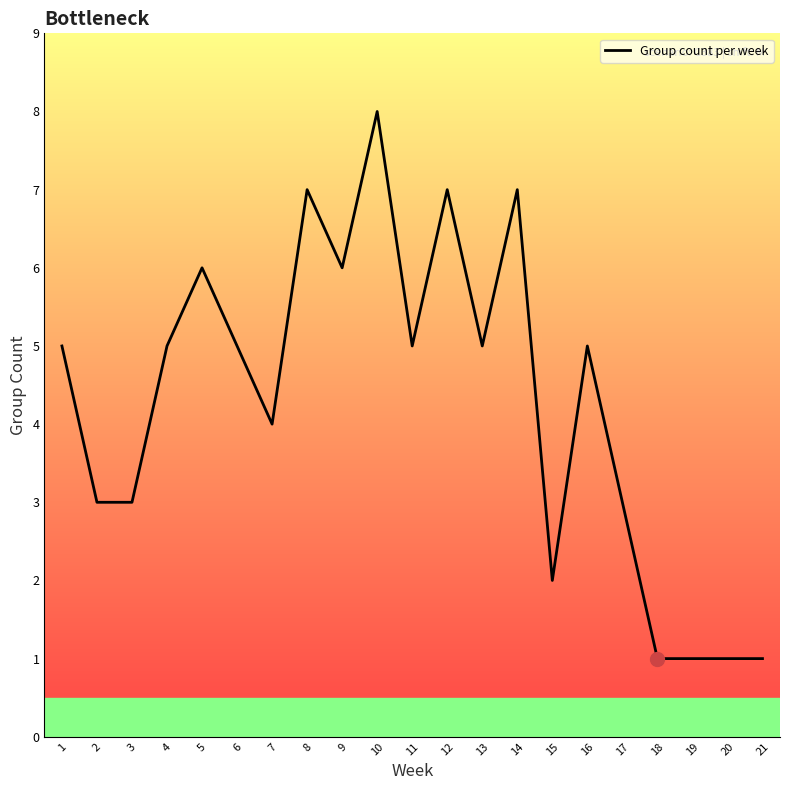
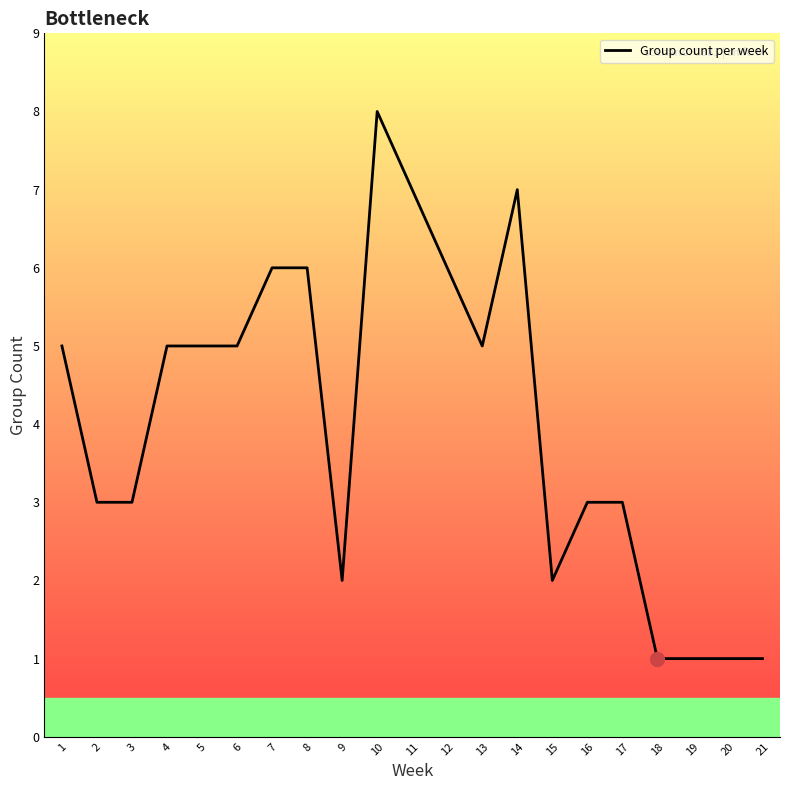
Group count per week, 5: 6 -> 5
Group count per week, 7: 4 -> 6
Group count per week, 8: 7 -> 6
Group count per week, 9: 6 -> 2
Group count per week, 11: 5 -> 7
Group count per week, 12: 7 -> 6
Group count per week, 16: 5 -> 3
